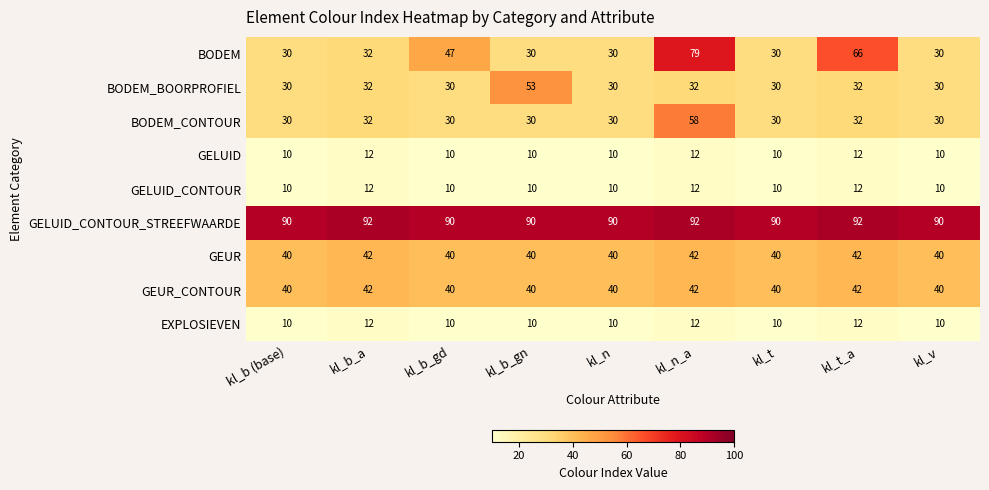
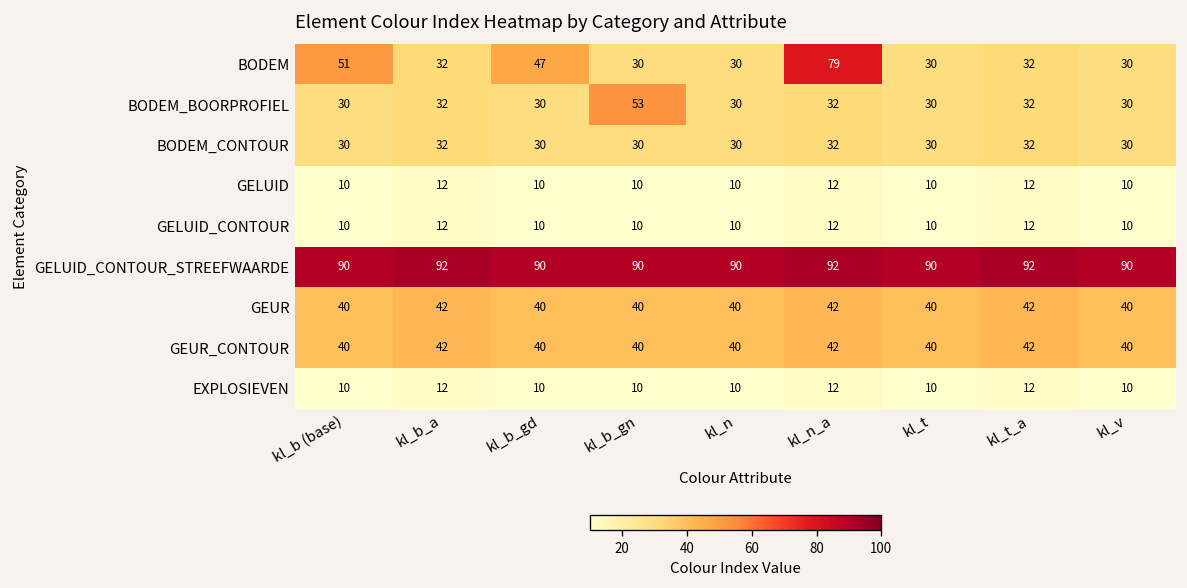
BODEM, kl_b (base): 30 -> 51
BODEM, kl_t_a: 66 -> 32
BODEM_CONTOUR, kl_n_a: 58 -> 32
